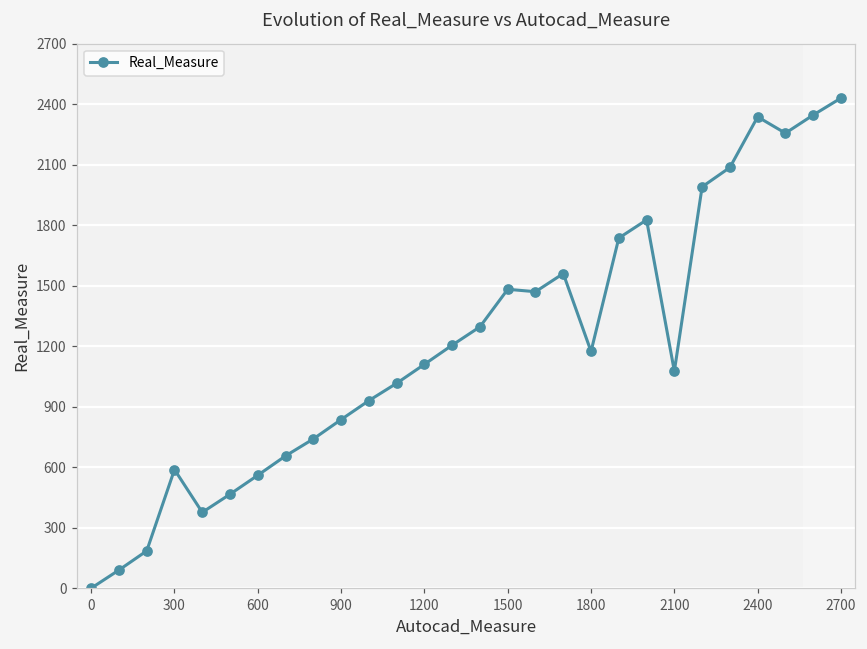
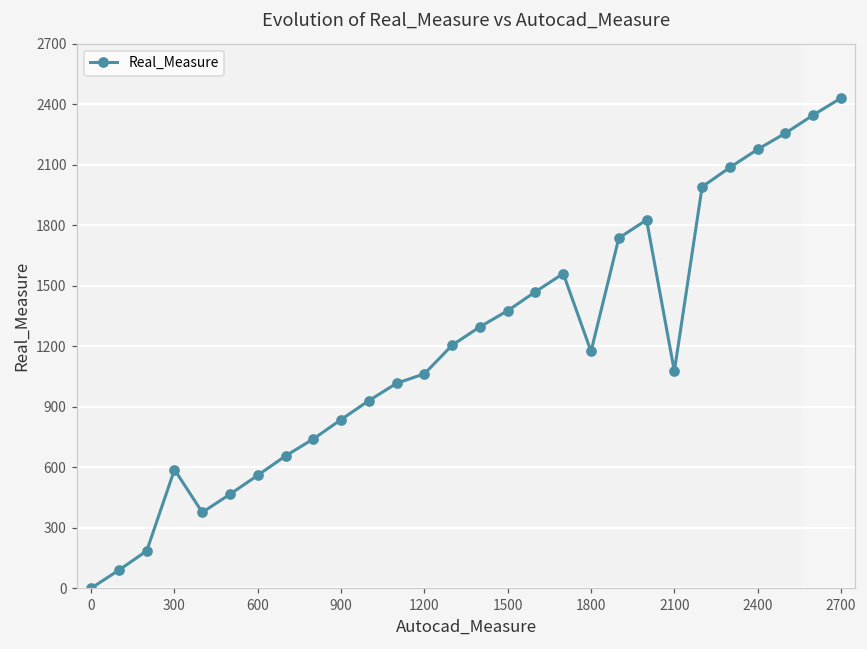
1200: 1110 -> 1060
1500: 1480 -> 1380
2400: 2340 -> 2180
